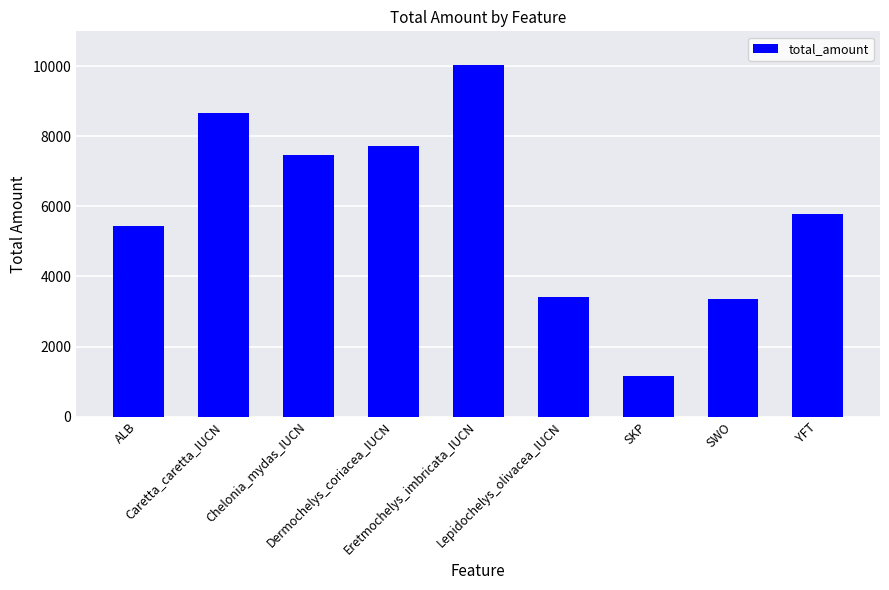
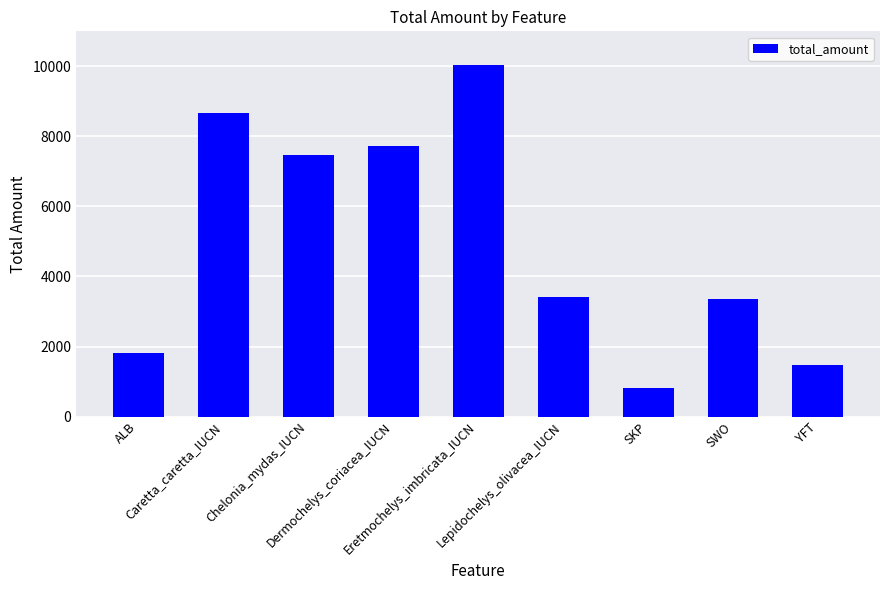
ALB: 5400 -> 1800
SKP: 1200 -> 800
YFT: 5800 -> 1500
